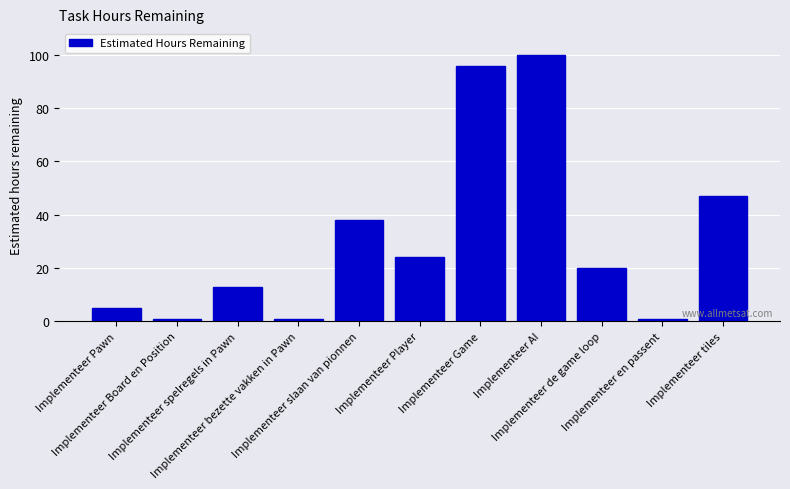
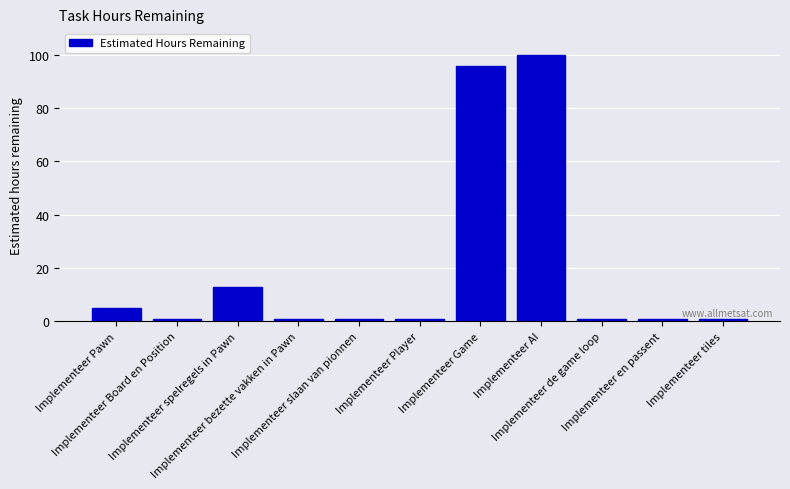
Implementeer slaan van pionnen: 38 -> 1
Implementeer Player: 24 -> 1
Implementeer de game loop: 20 -> 1
Implementeer tiles: 47 -> 1
